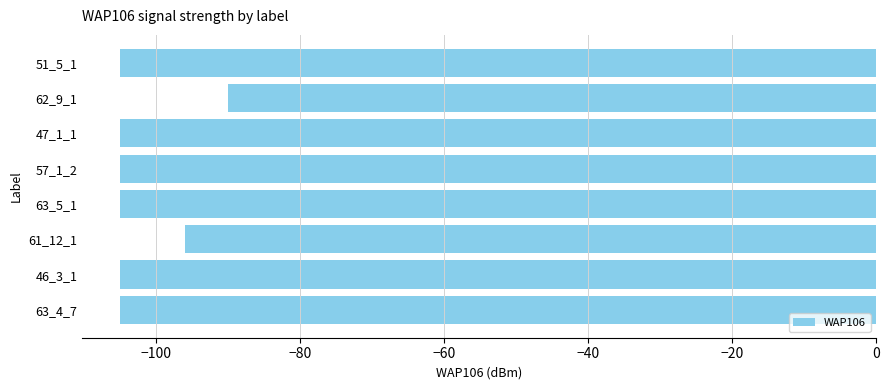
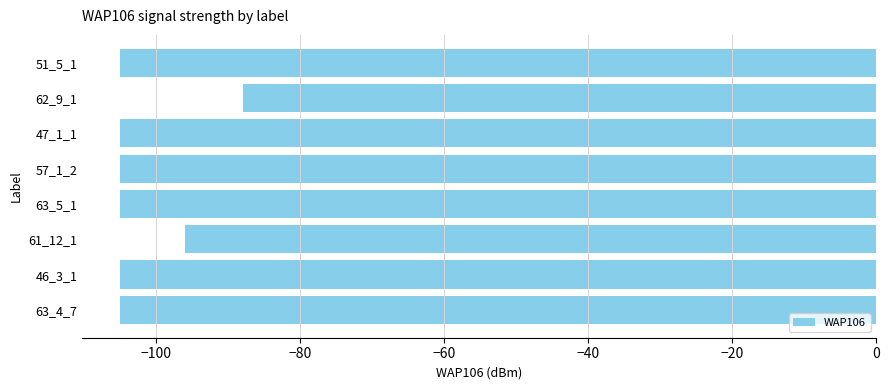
62_9_1: -90 -> -88
